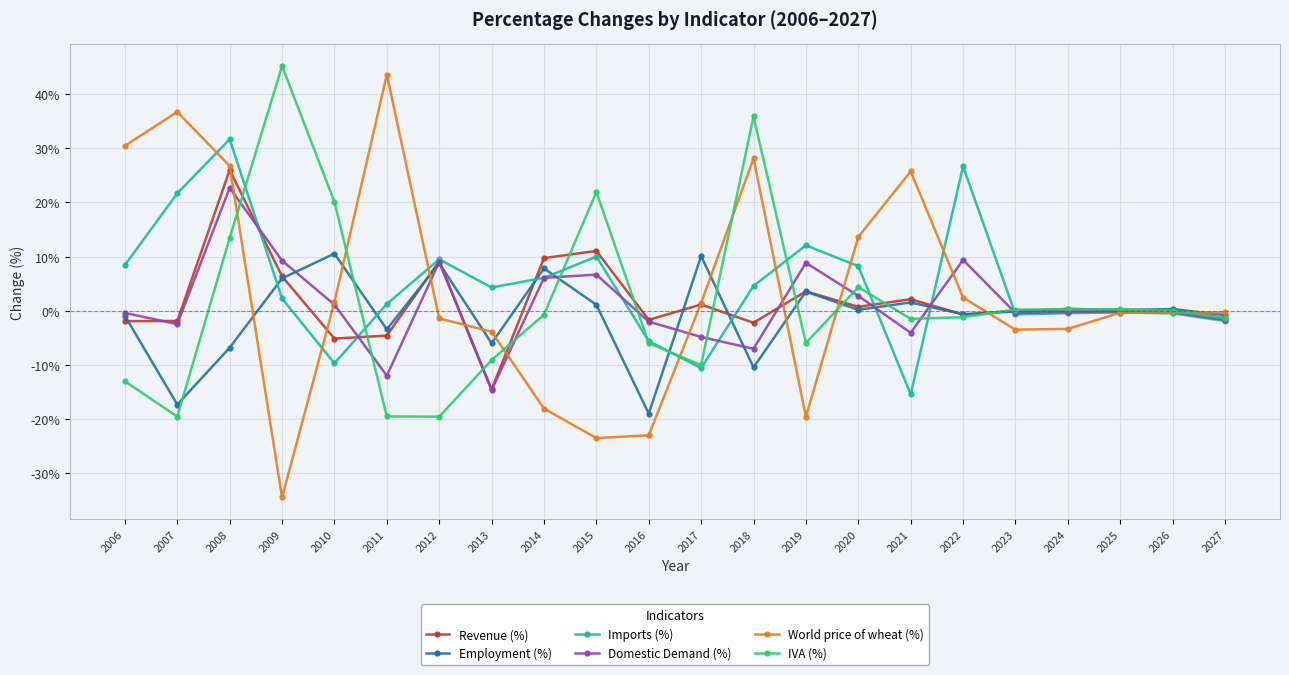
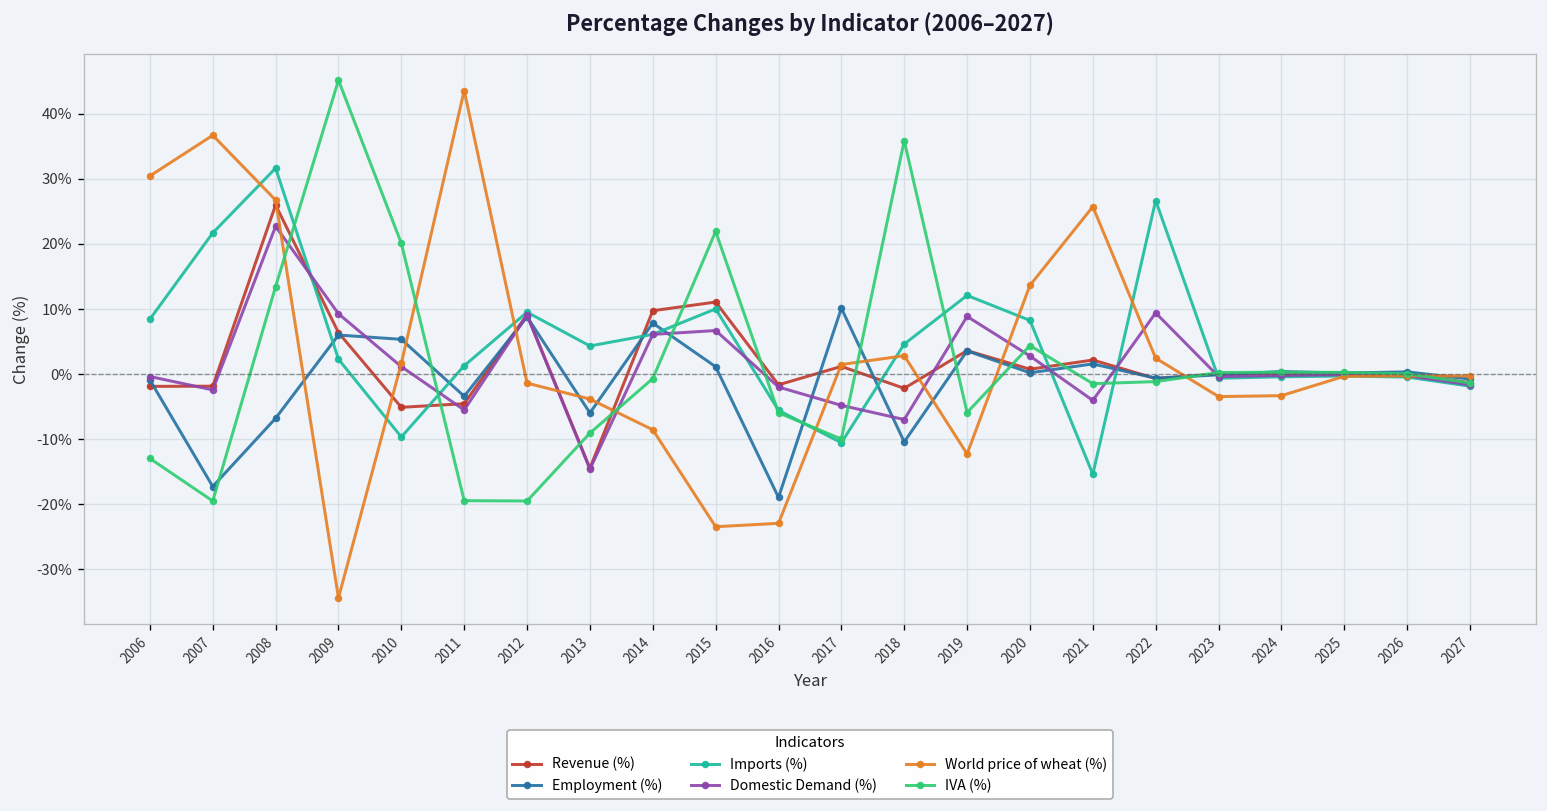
Employment (%), 2010: 11% -> 5%
Domestic Demand (%), 2011: -12% -> -6%
World price of wheat (%), 2014: -18% -> -9%
World price of wheat (%), 2018: 28% -> 3%
World price of wheat (%), 2019: -20% -> -12%
